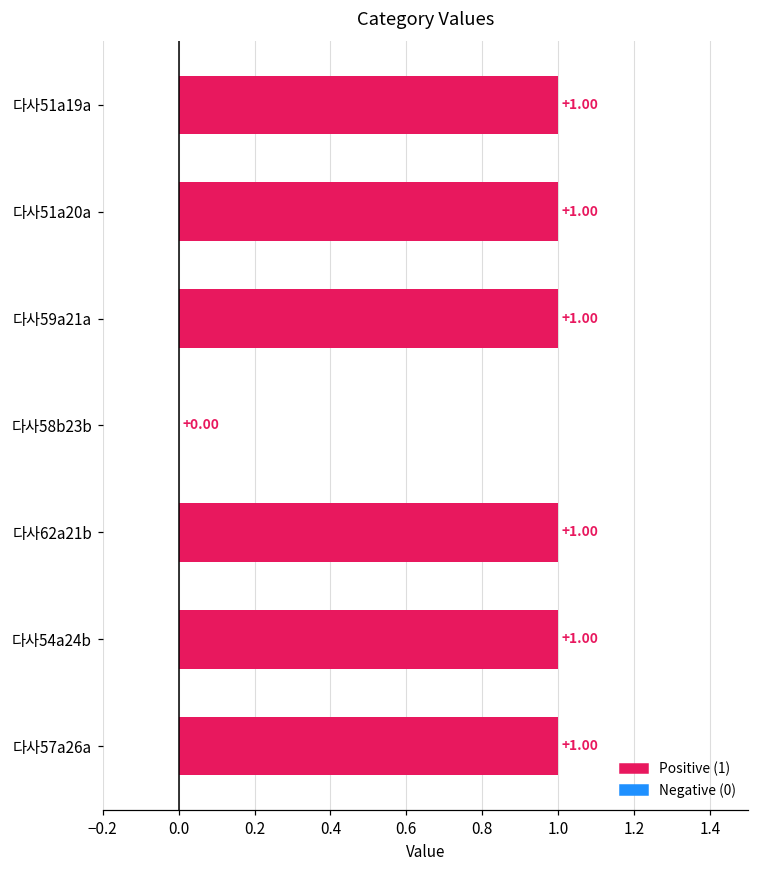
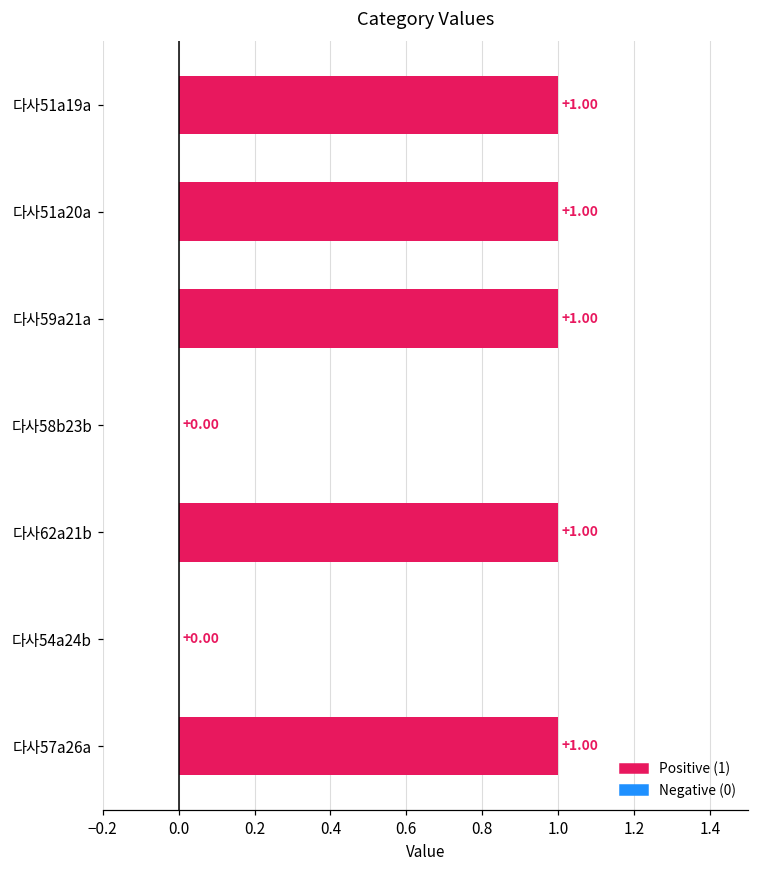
다사54a24b: +1.00 -> +0.00
